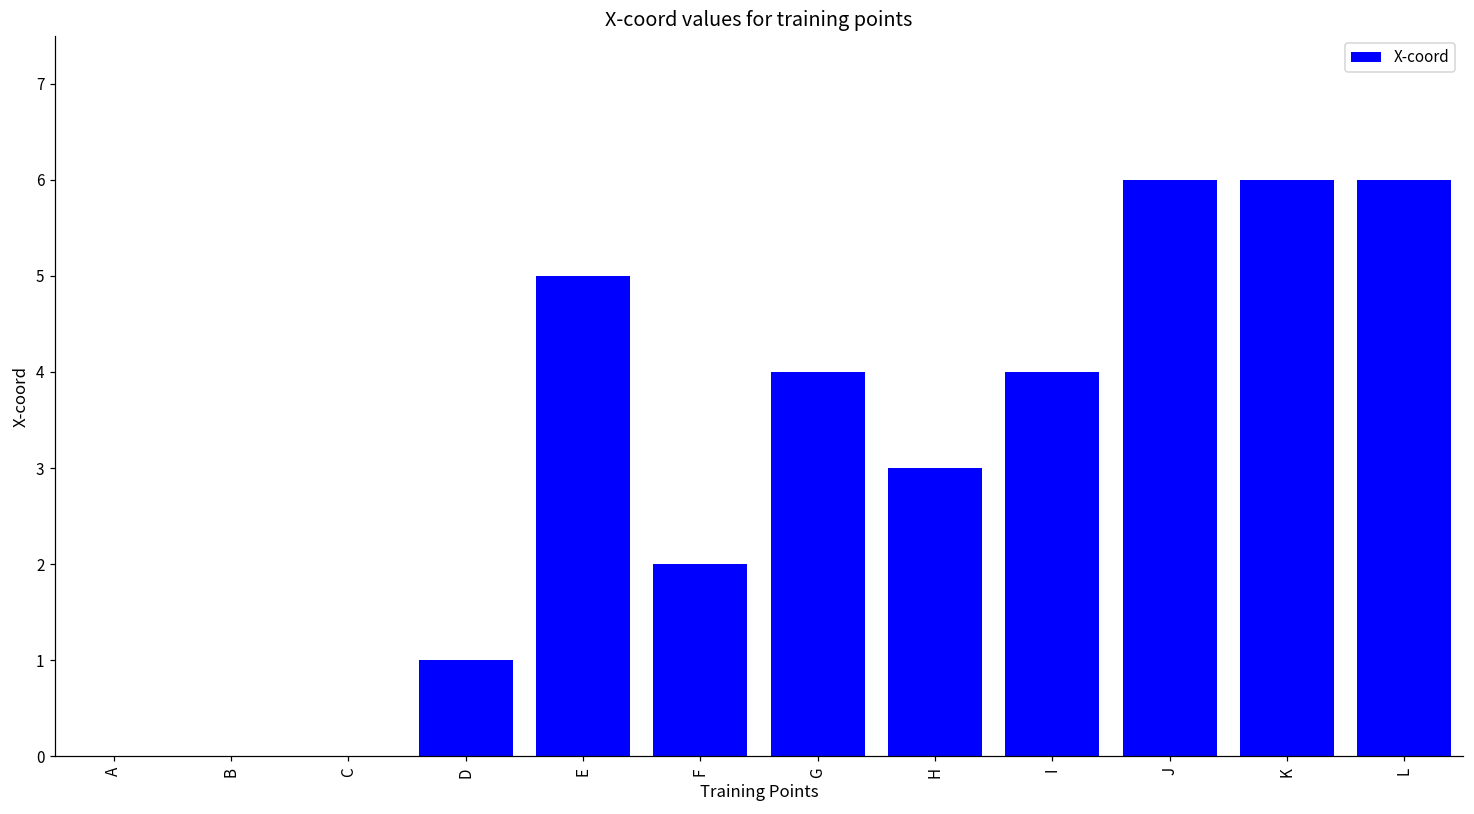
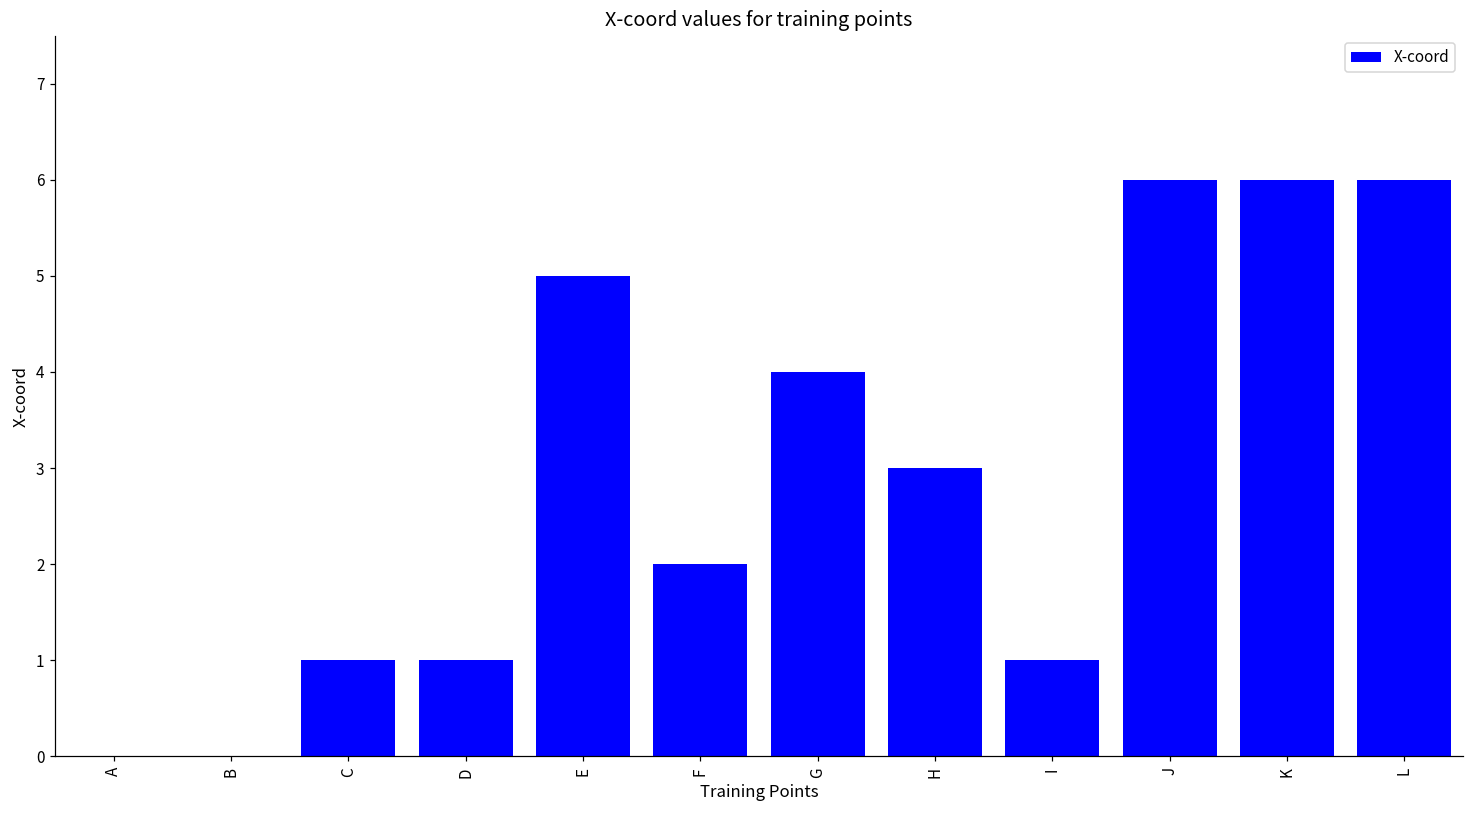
C: 0 -> 1
I: 4 -> 1
